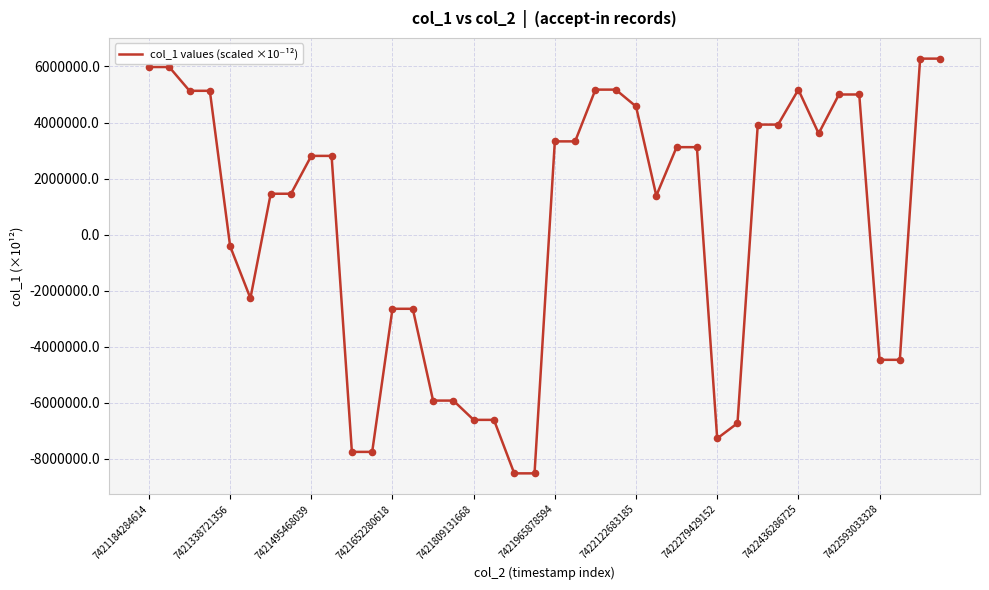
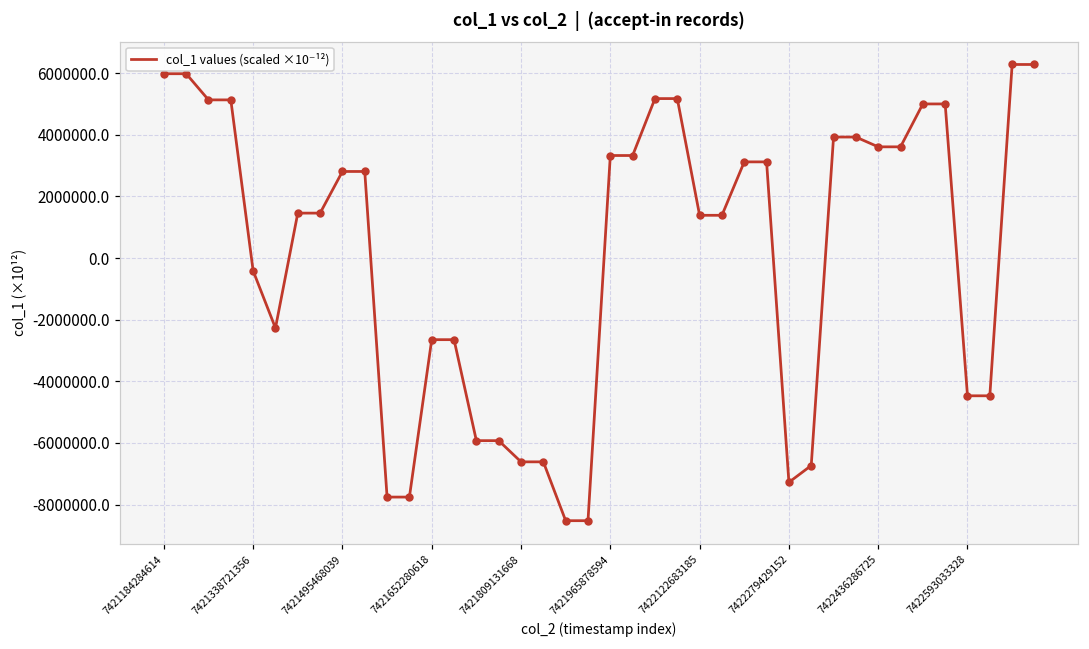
7422122683185: 4600000 -> 1400000
7422436286725: 5200000 -> 3600000
